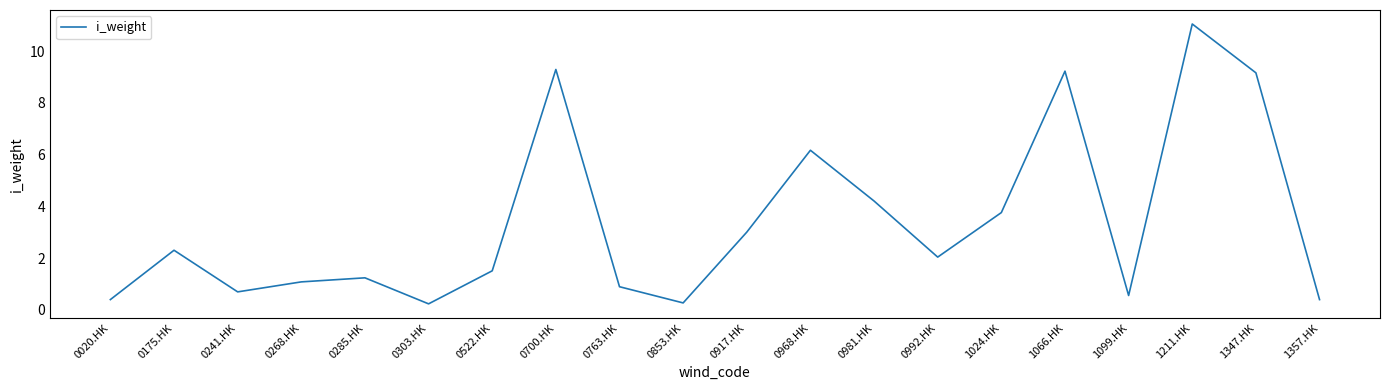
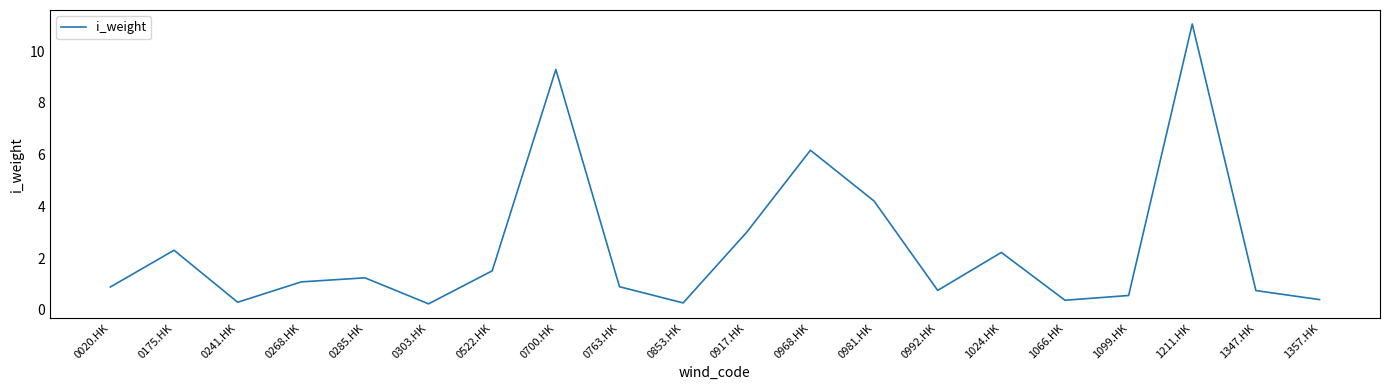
0020.HK: 0.4 -> 0.9
0241.HK: 0.7 -> 0.3
0992.HK: 2.0 -> 0.8
1024.HK: 3.8 -> 2.2
1066.HK: 9.2 -> 0.4
1347.HK: 9.2 -> 0.7
